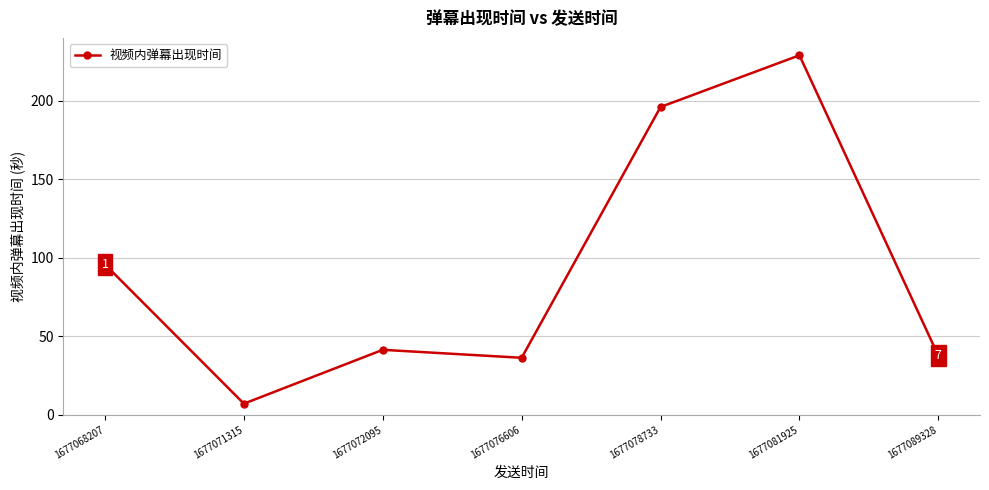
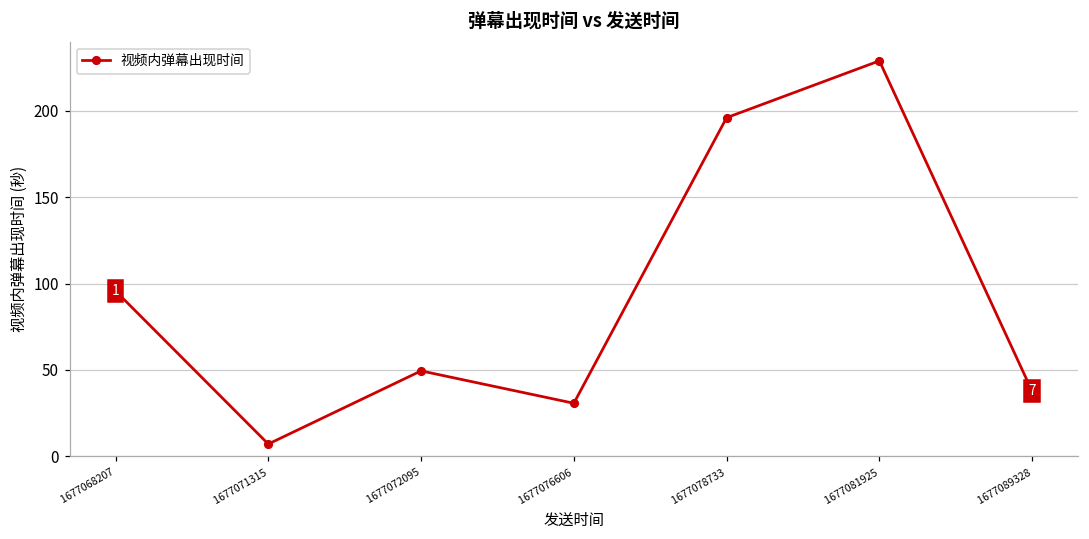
1677072095: 41 -> 49
1677076606: 36 -> 31
